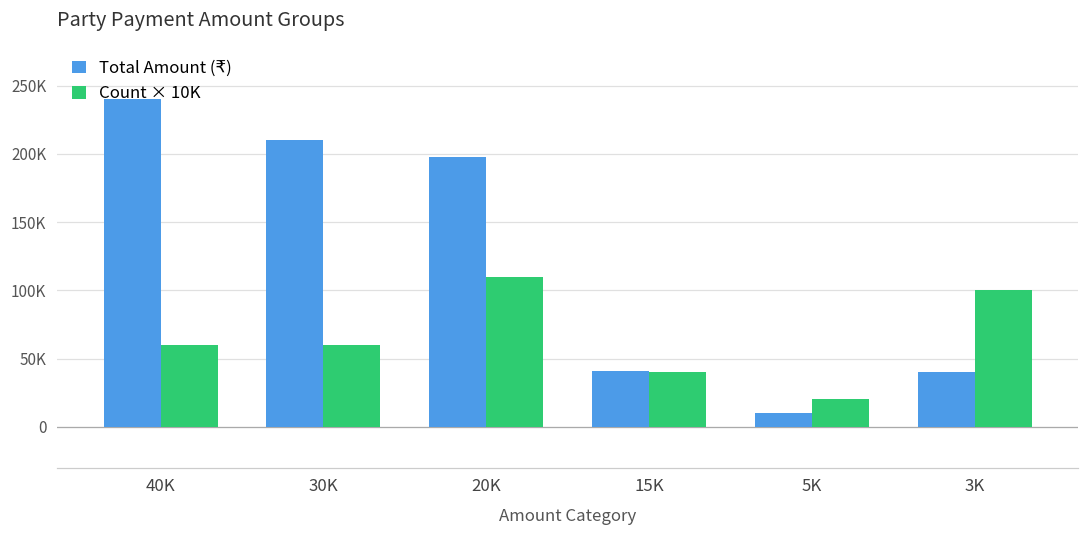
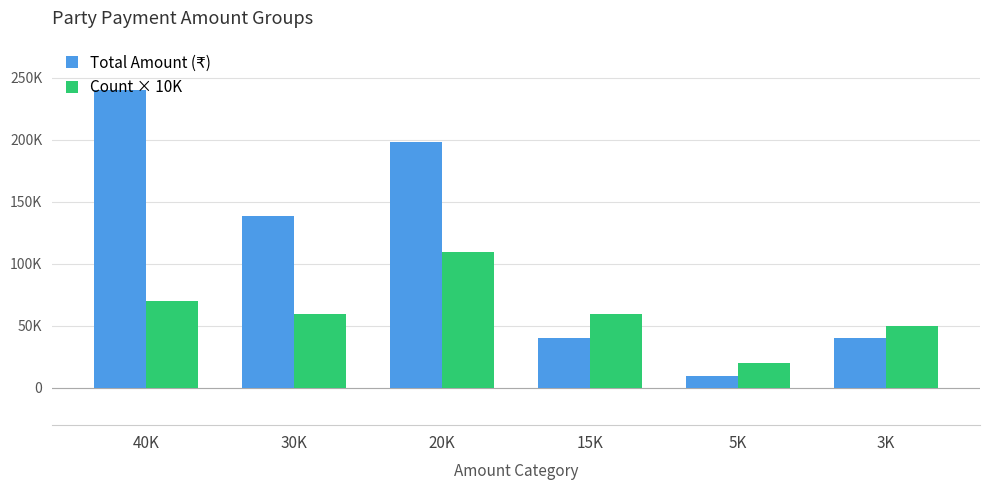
Count × 10K, 40K: 60000 -> 70000
Total Amount (₹), 30K: 210000 -> 139000
Count × 10K, 15K: 40000 -> 60000
Count × 10K, 3K: 100000 -> 50000
